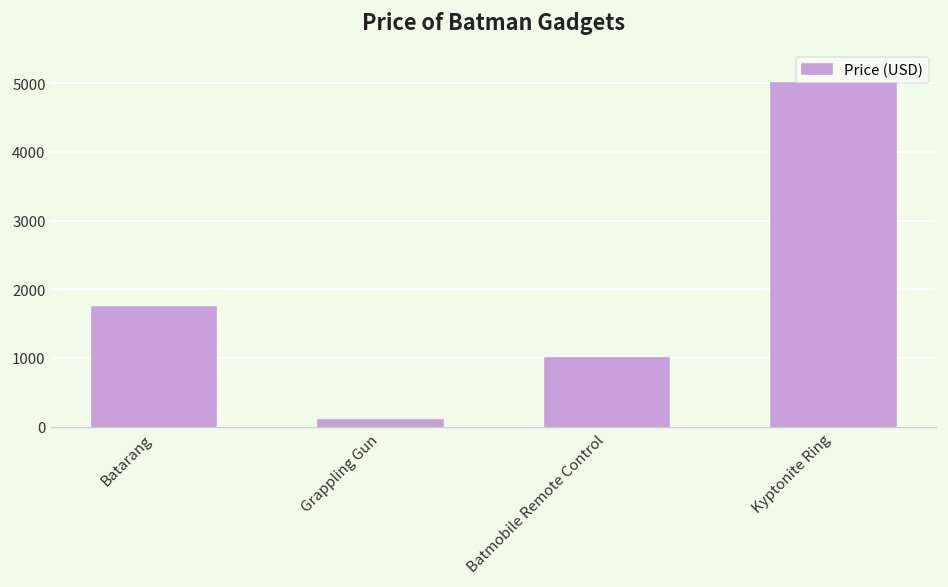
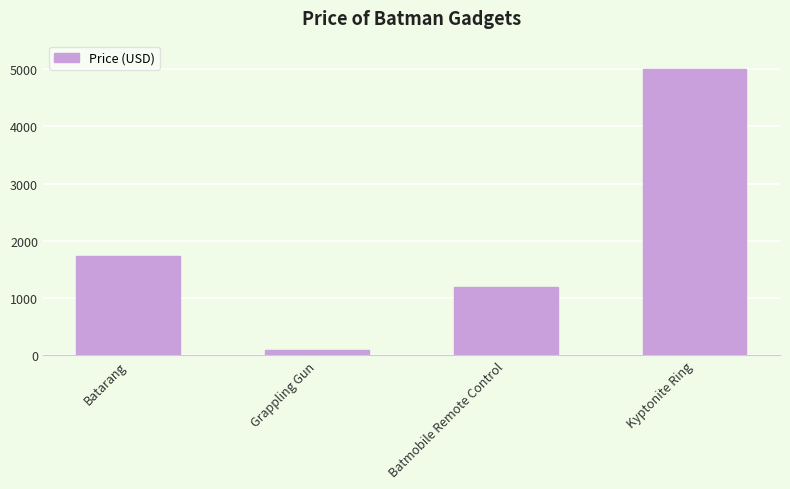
Batmobile Remote Control: 1000 -> 1200
